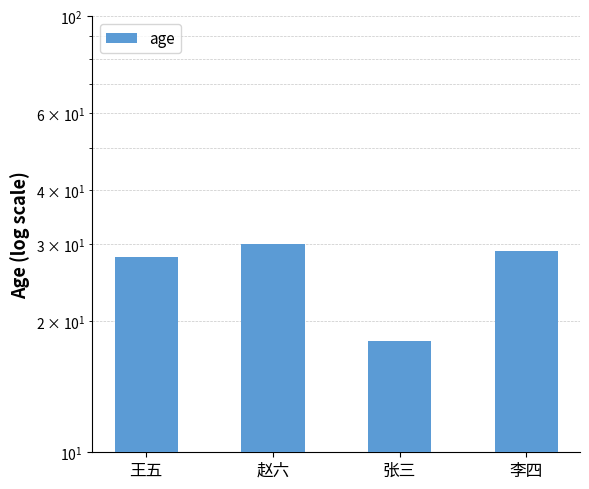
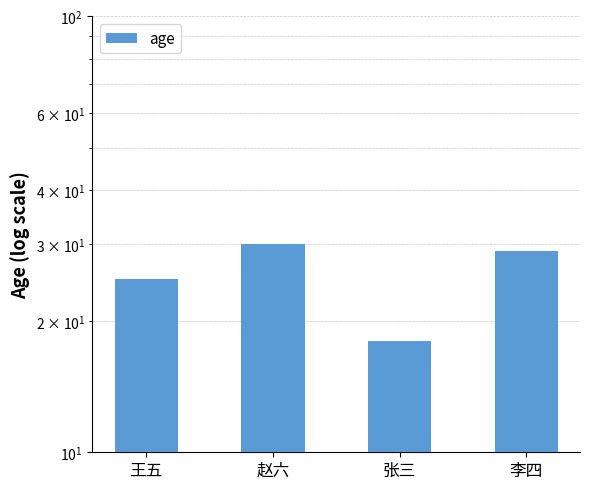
王五: 28 -> 25
